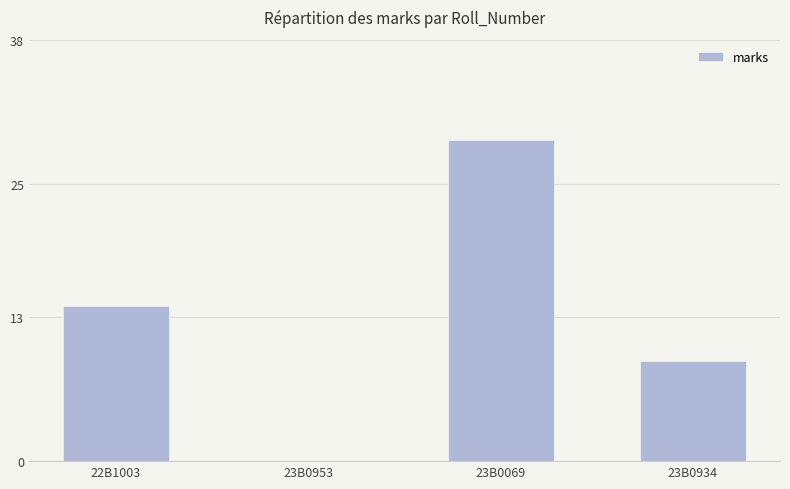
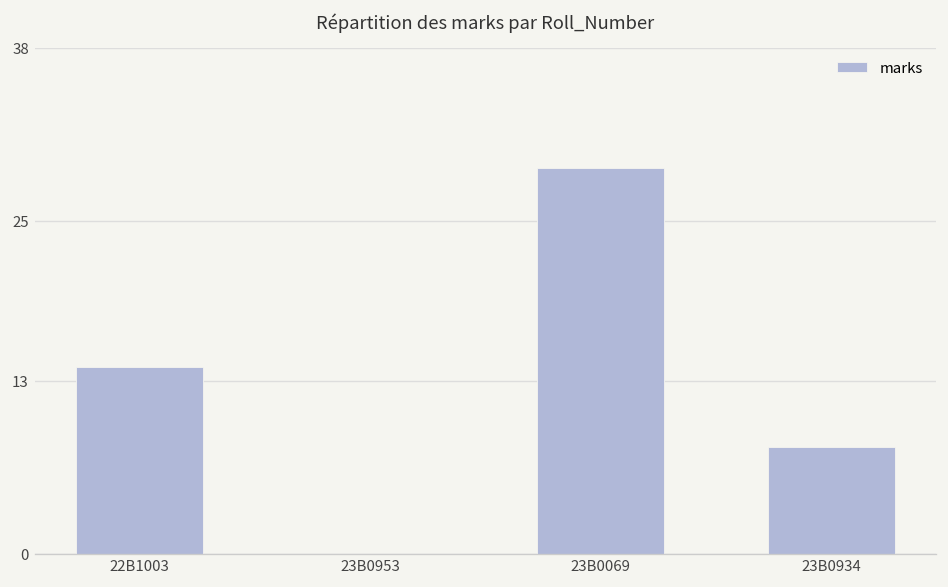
23B0934: 9 -> 8
